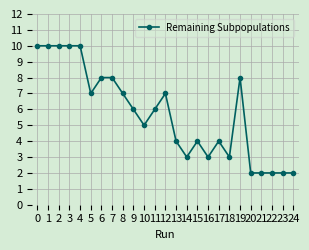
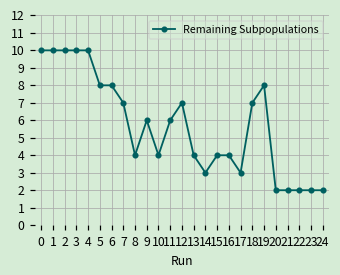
5: 7 -> 8
7: 8 -> 7
8: 7 -> 4
10: 5 -> 4
16: 3 -> 4
17: 4 -> 3
18: 3 -> 7
